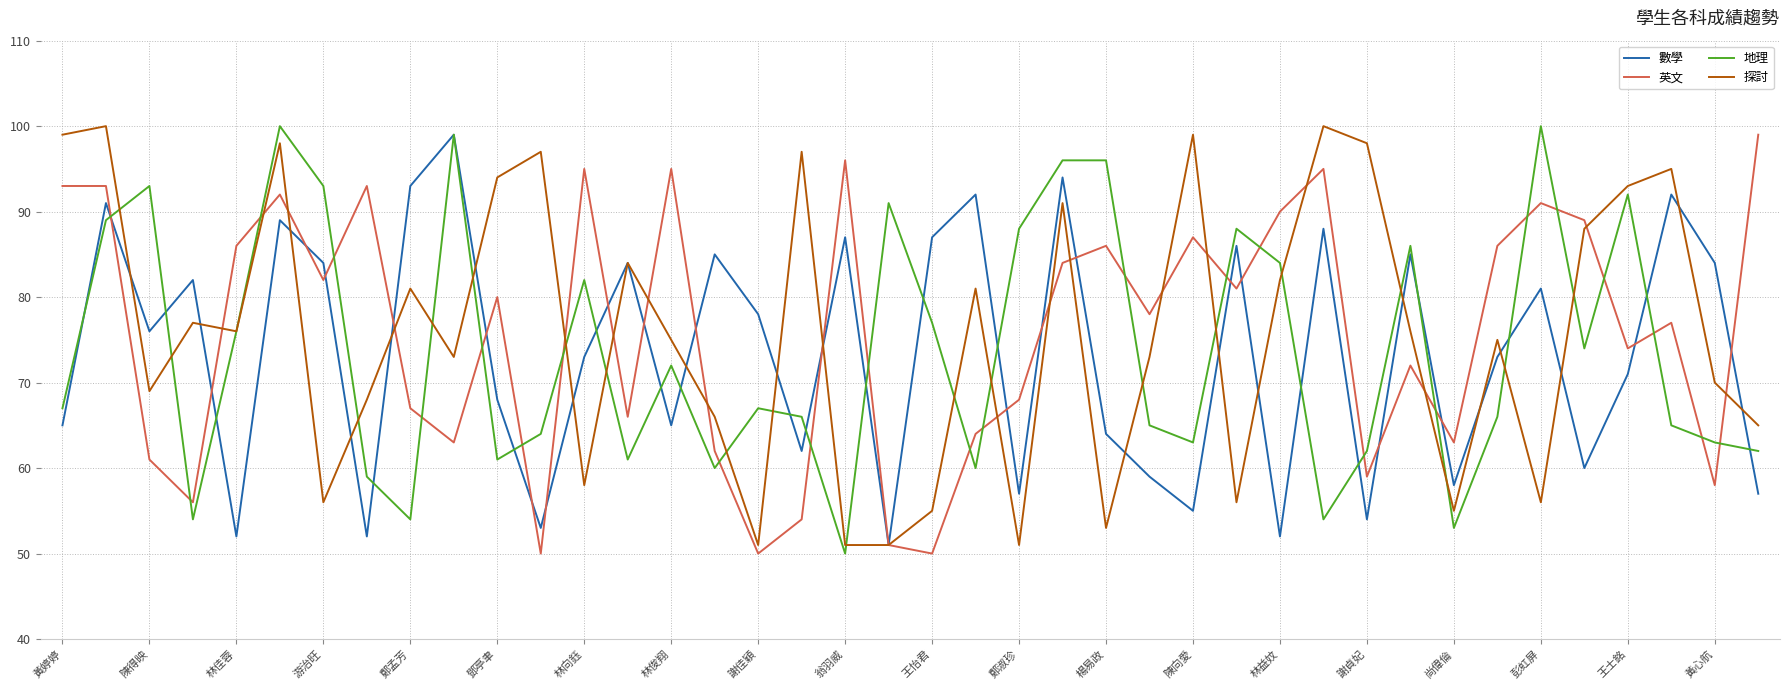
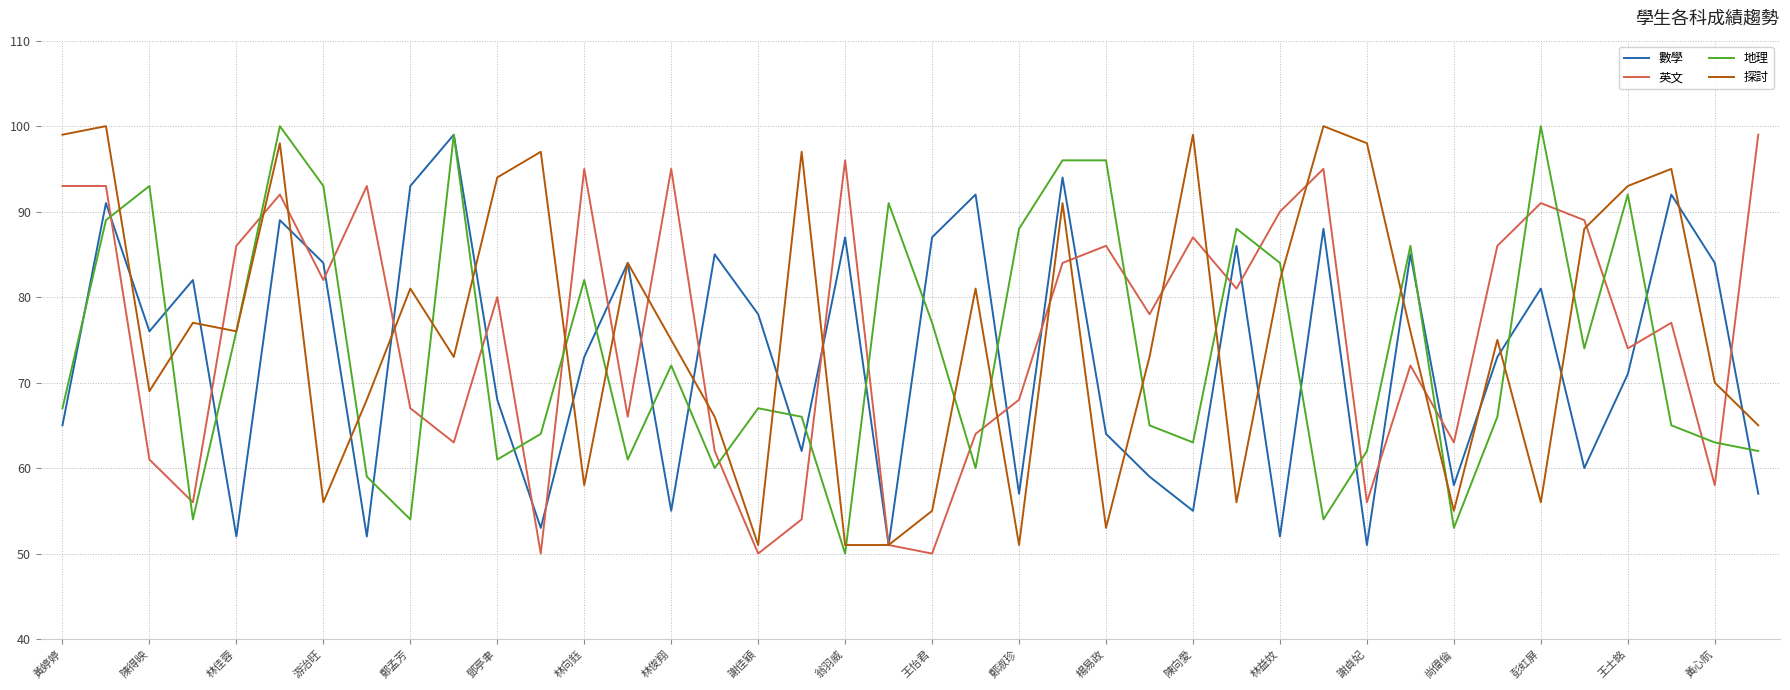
數學, 林俊翔: 65 -> 55
數學, 謝貞妃: 54 -> 51
英文, 謝貞妃: 59 -> 56
